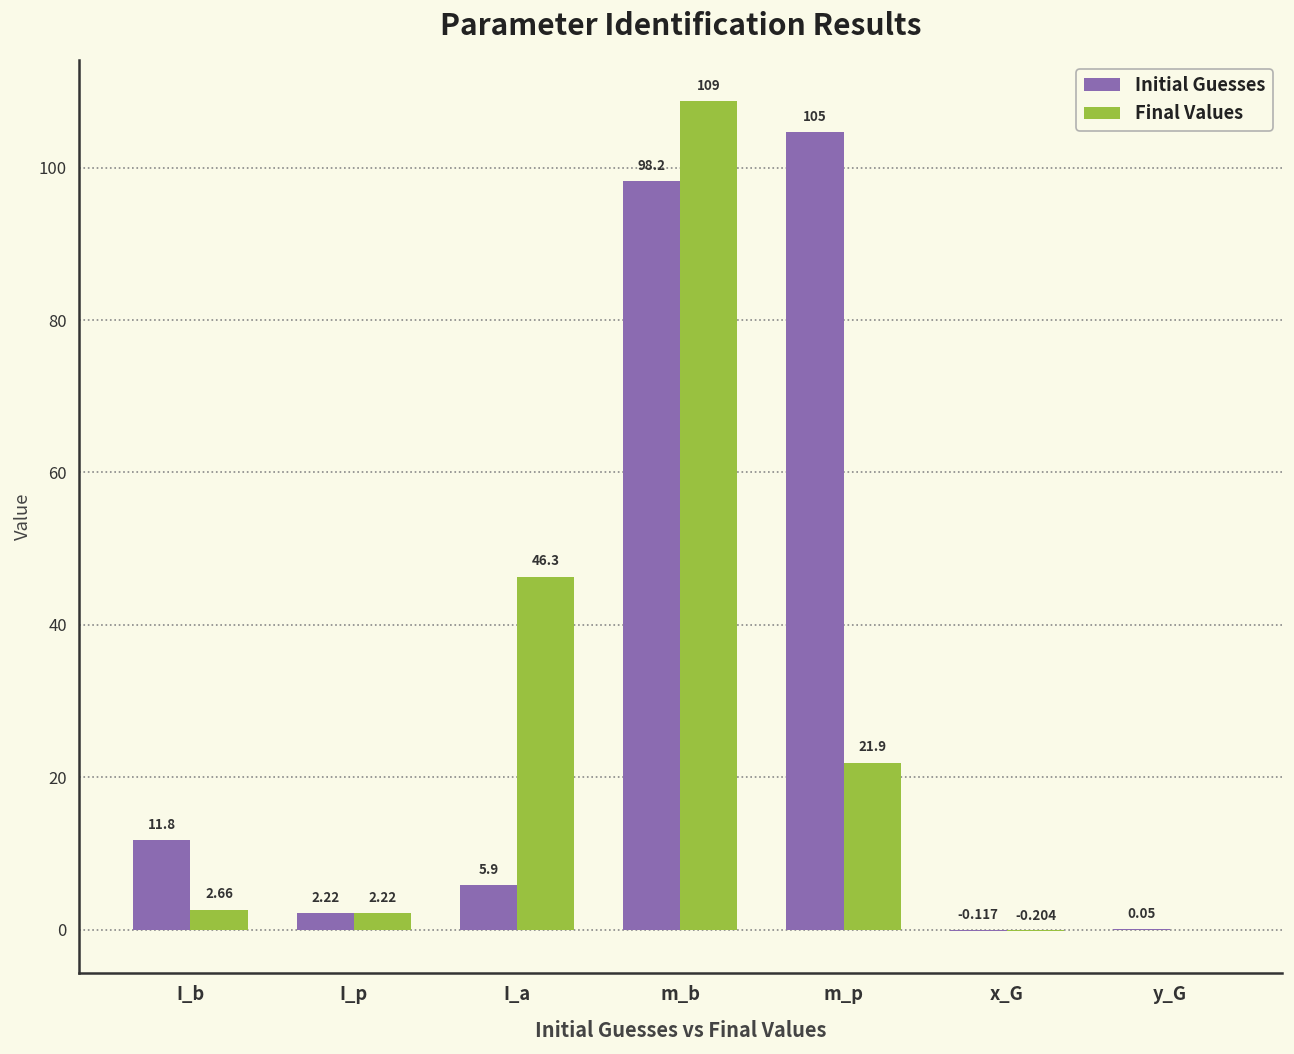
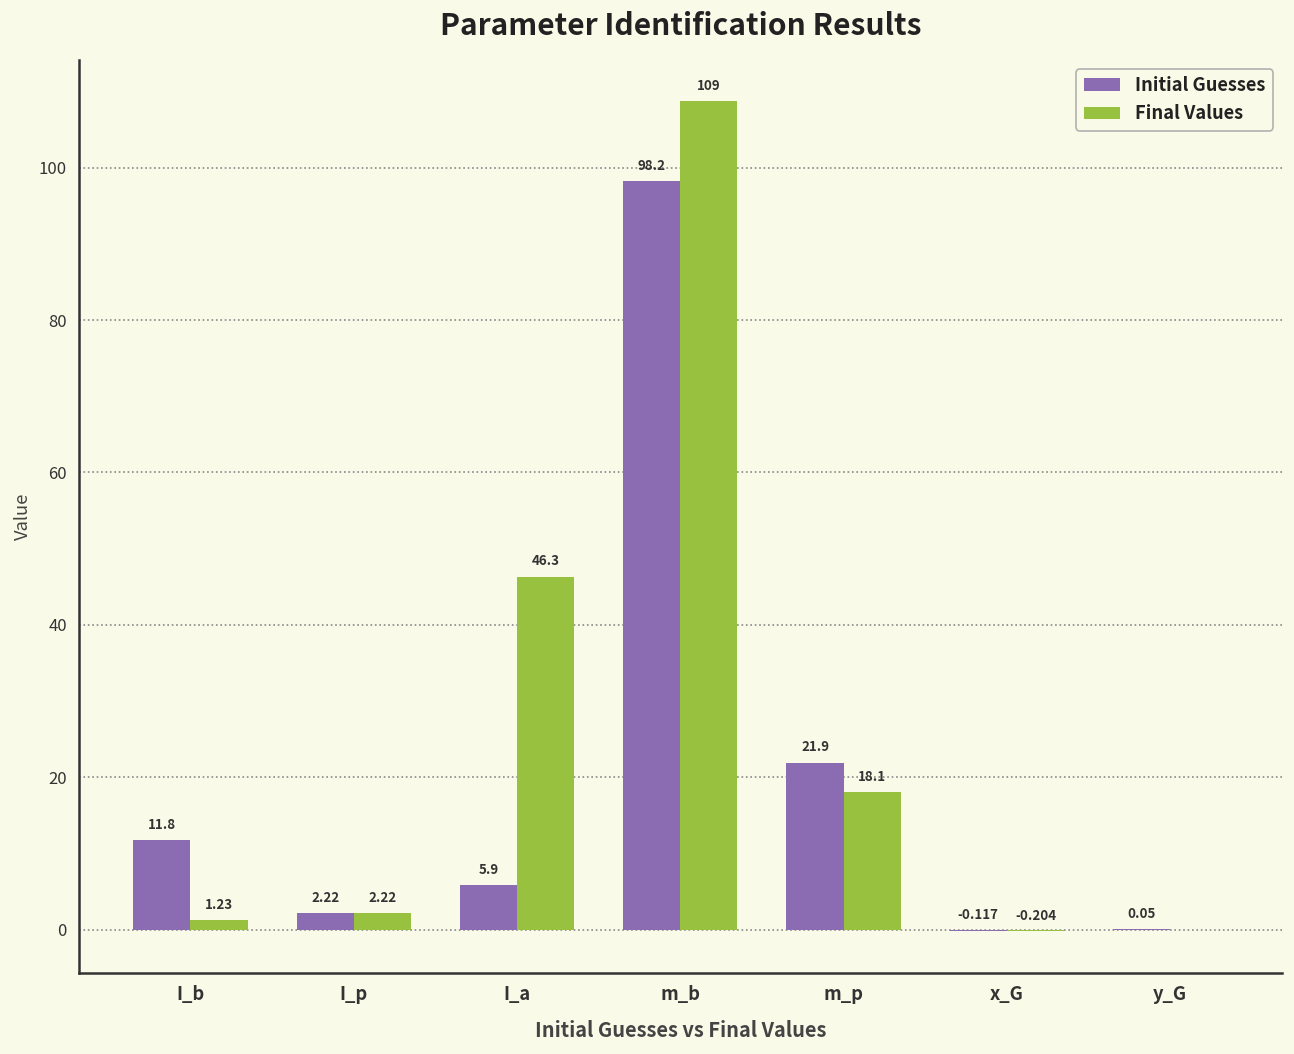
Final Values, I_b: 2.66 -> 1.23
Initial Guesses, m_p: 105 -> 21.9
Final Values, m_p: 21.9 -> 18.1
